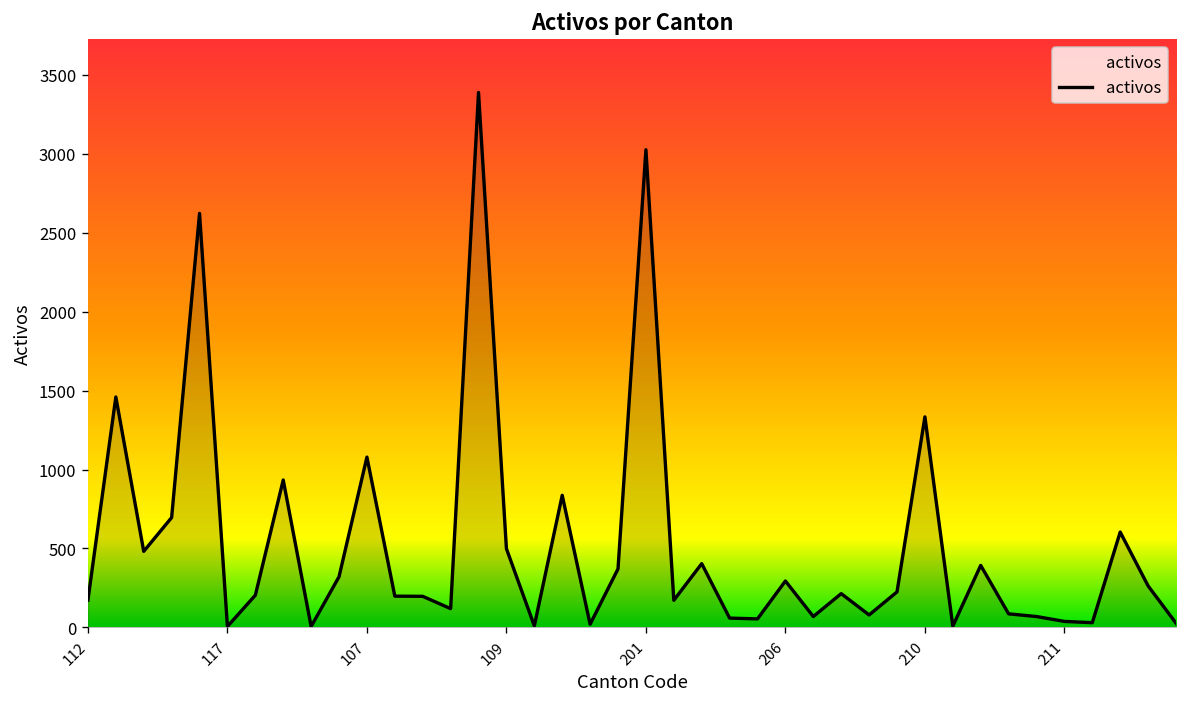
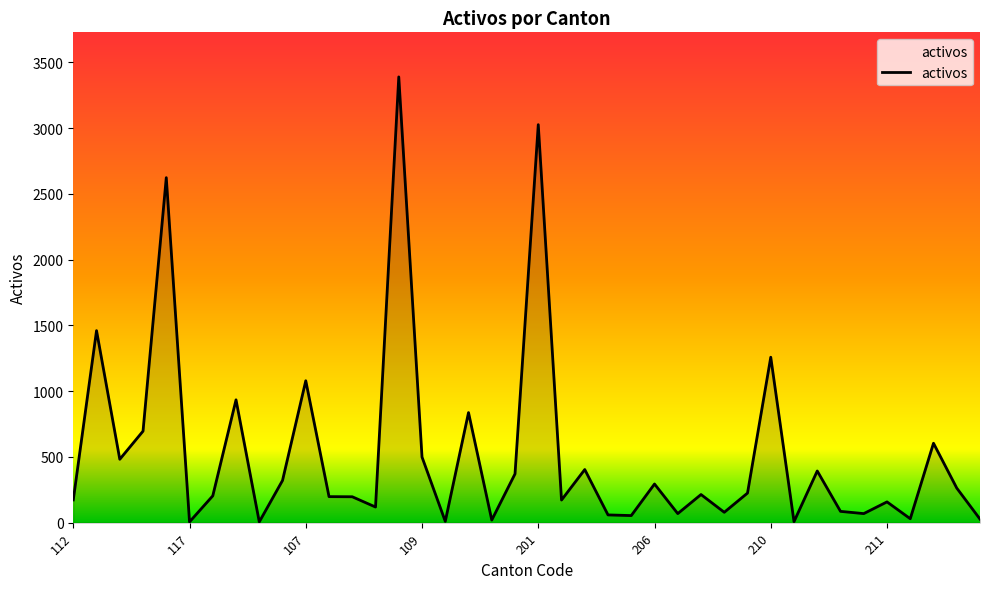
210: 1330 -> 1260
211: 40 -> 160
